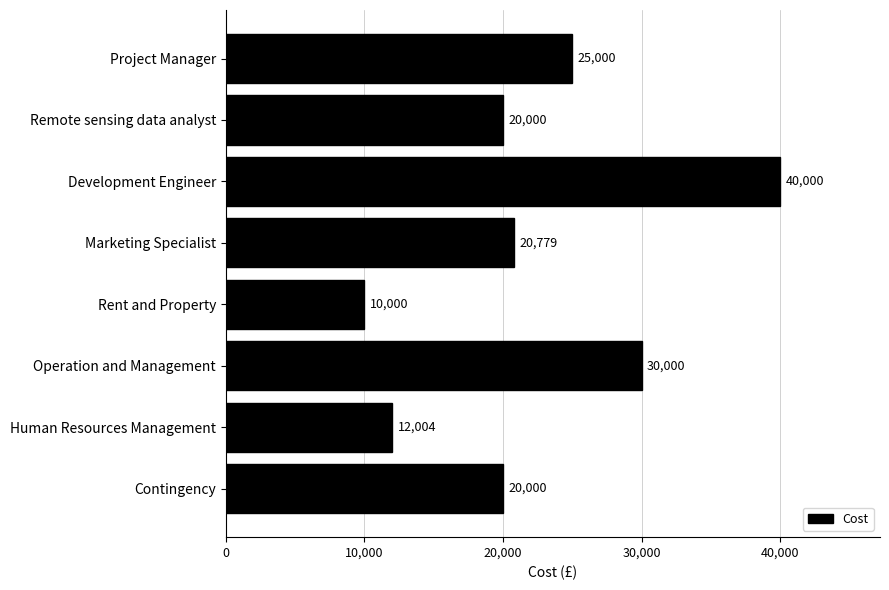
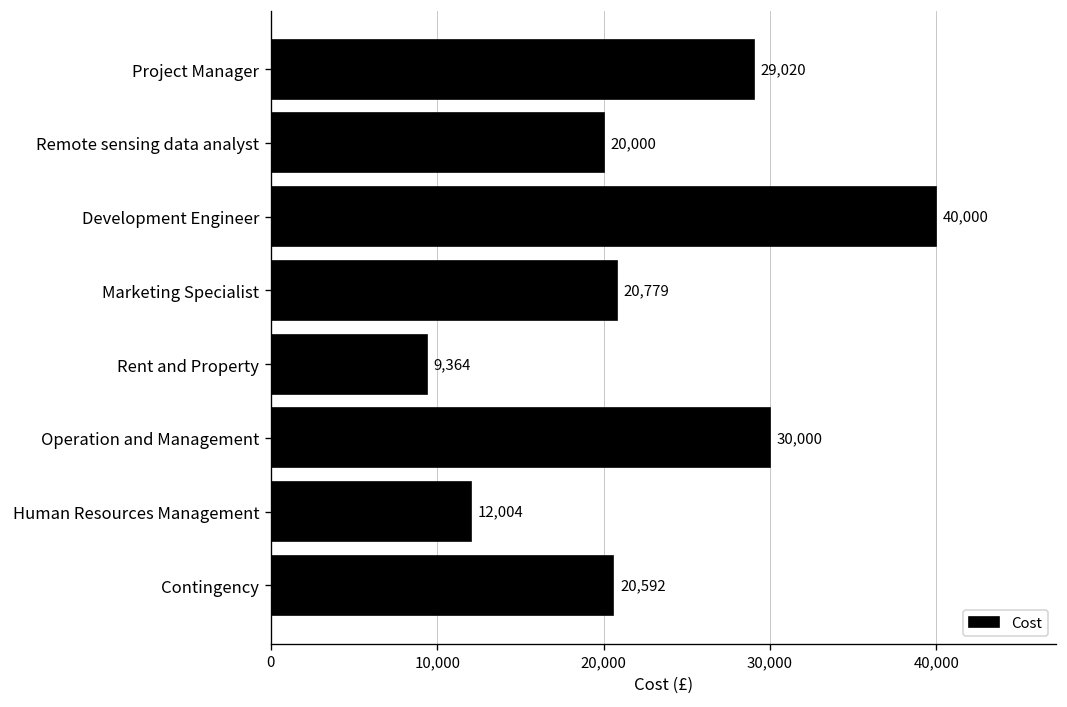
Project Manager: 25,000 -> 29,020
Rent and Property: 10,000 -> 9,364
Contingency: 20,000 -> 20,592
